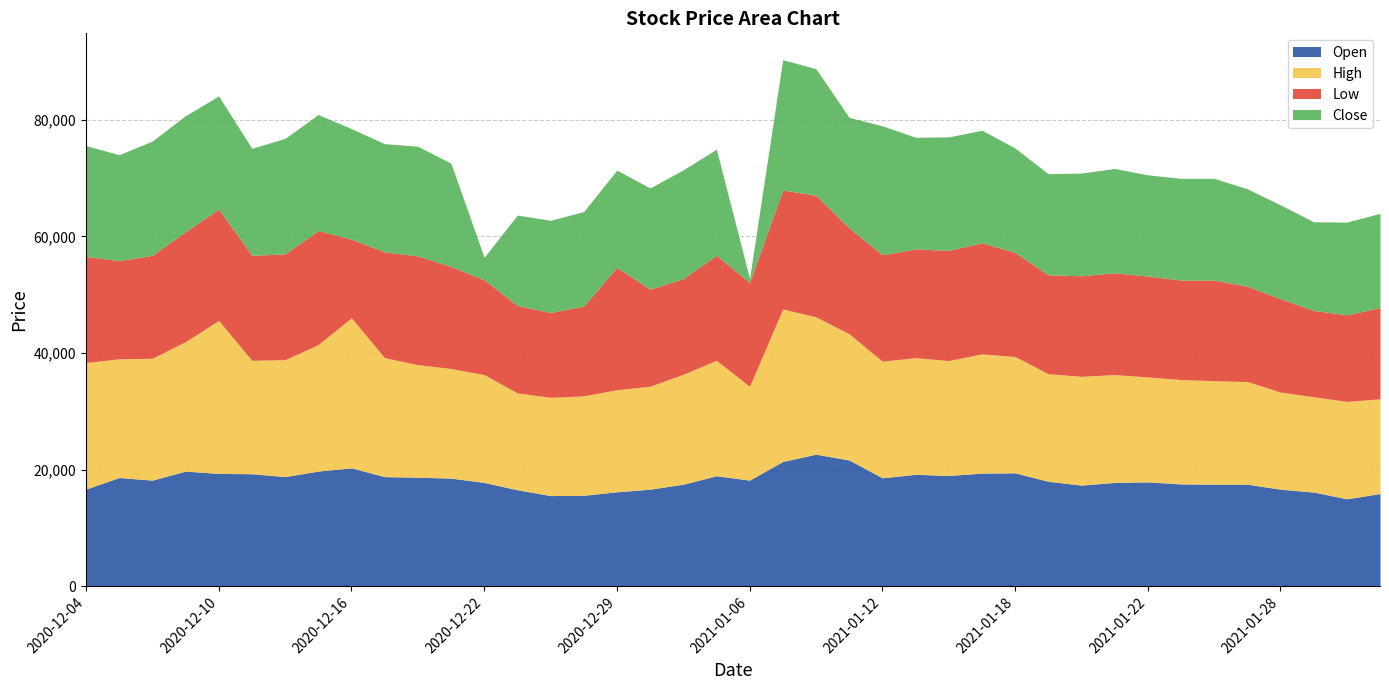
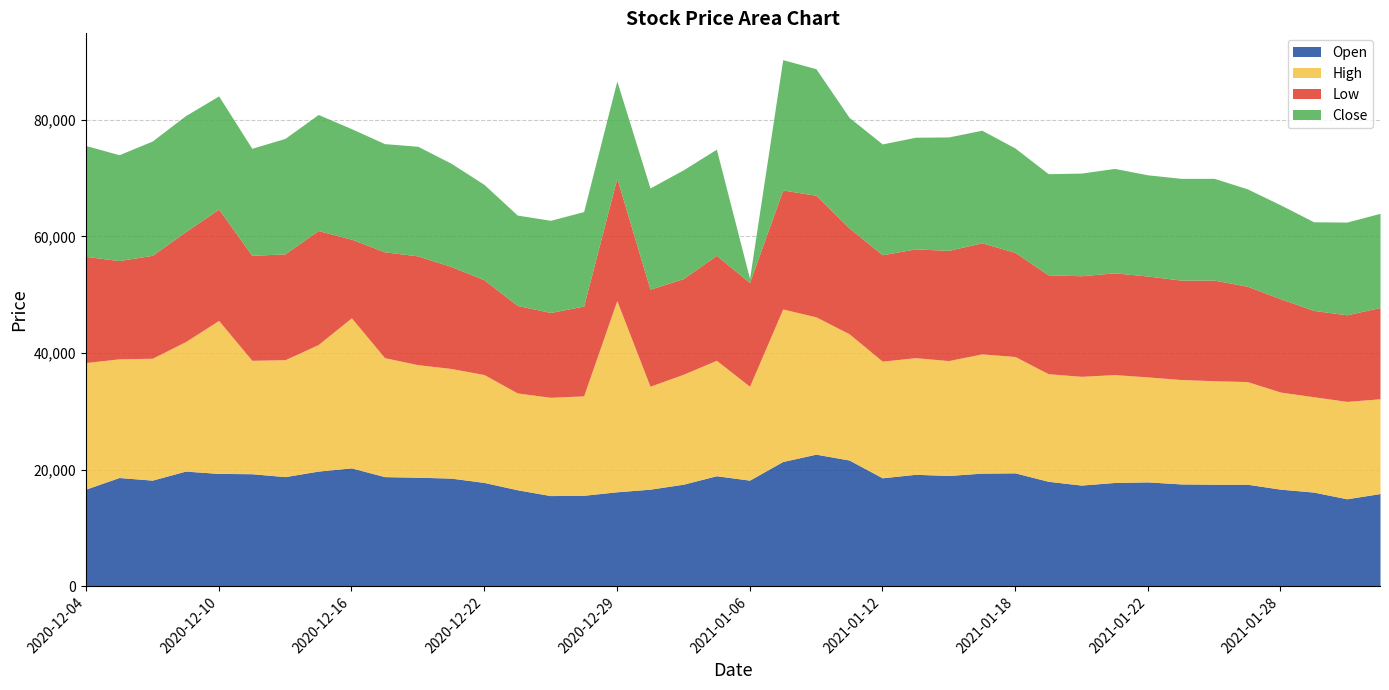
Close, 2020-12-22: 4,000 -> 16,000
High, 2020-12-29: 18,000 -> 33,000
Close, 2021-01-12: 22,000 -> 19,000
